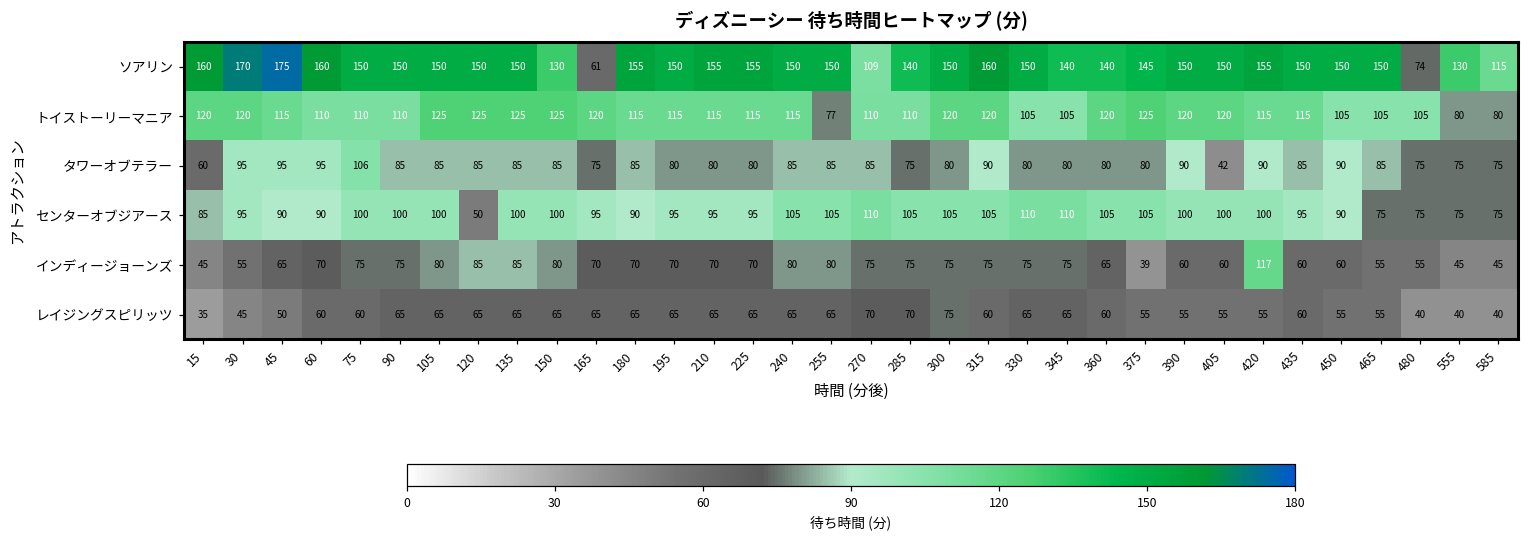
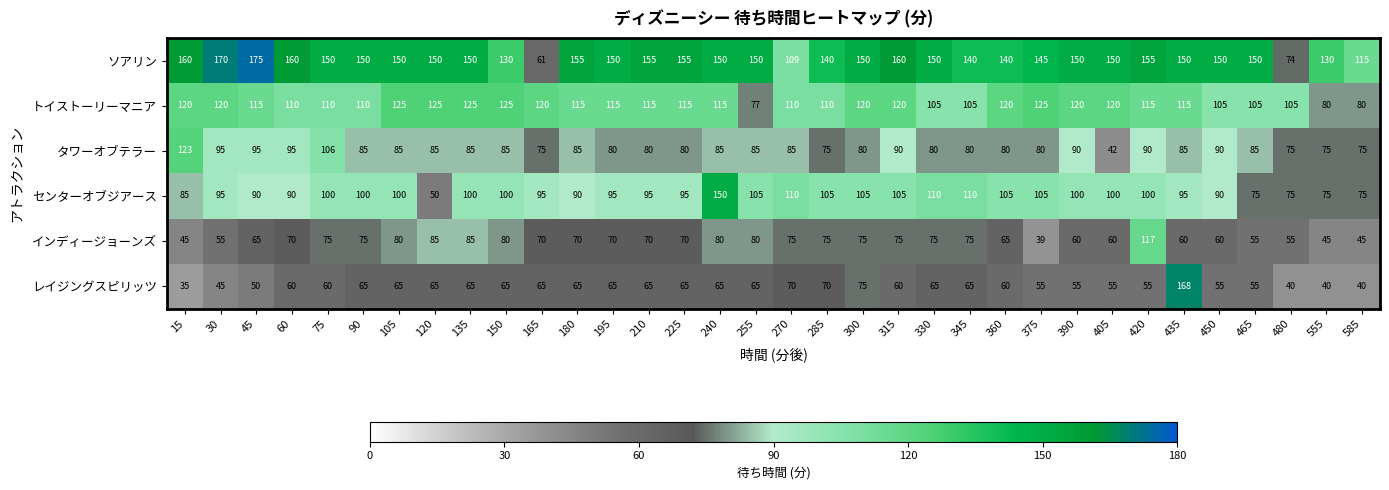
タワーオブテラー, 15: 60 -> 123
センターオブジアース, 240: 105 -> 150
レイジングスピリッツ, 435: 60 -> 168
